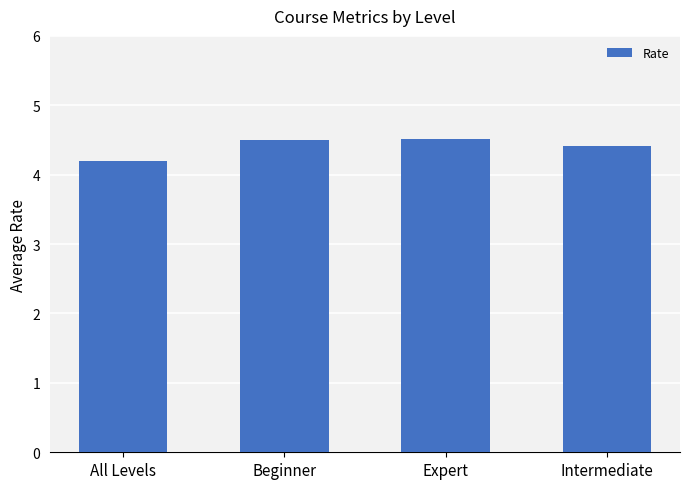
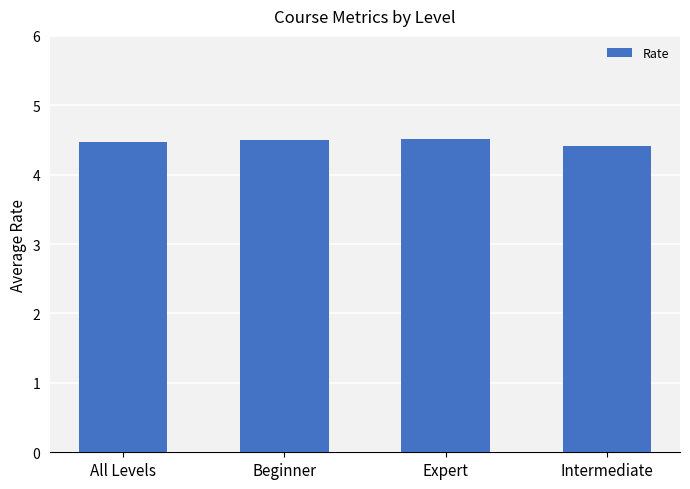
All Levels: 4.2 -> 4.5
